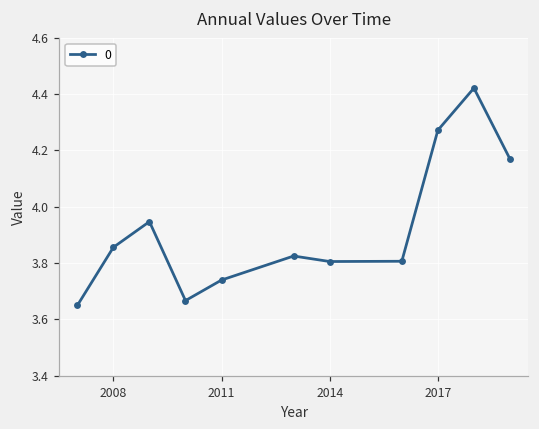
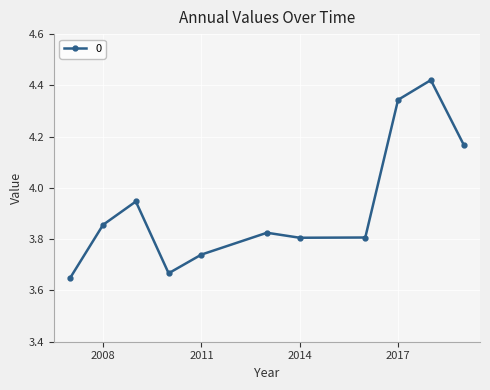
2017: 4.27 -> 4.34
